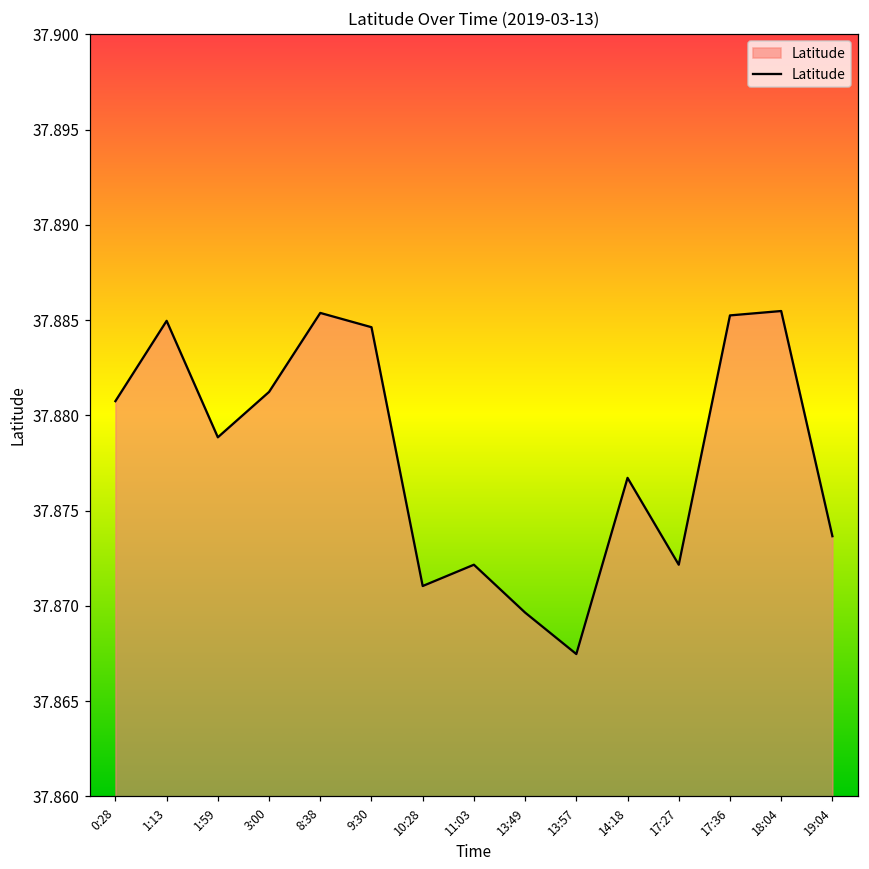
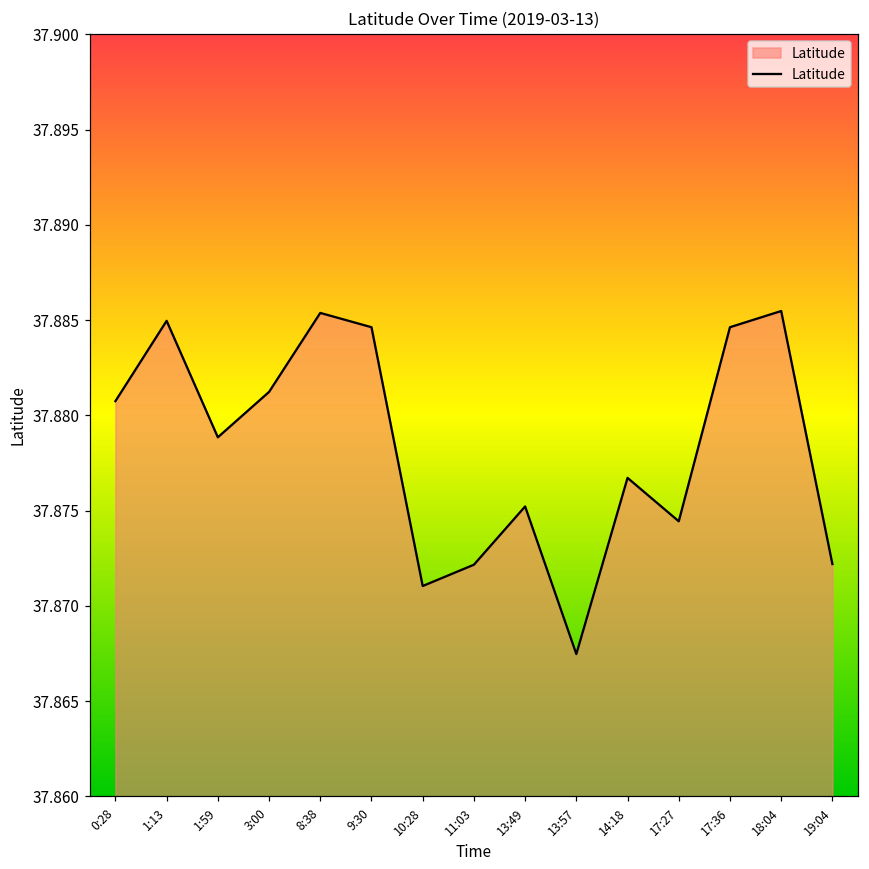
13:49: 37.8696 -> 37.8752
17:27: 37.8722 -> 37.8744
17:36: 37.8853 -> 37.8846
19:04: 37.8737 -> 37.8722
